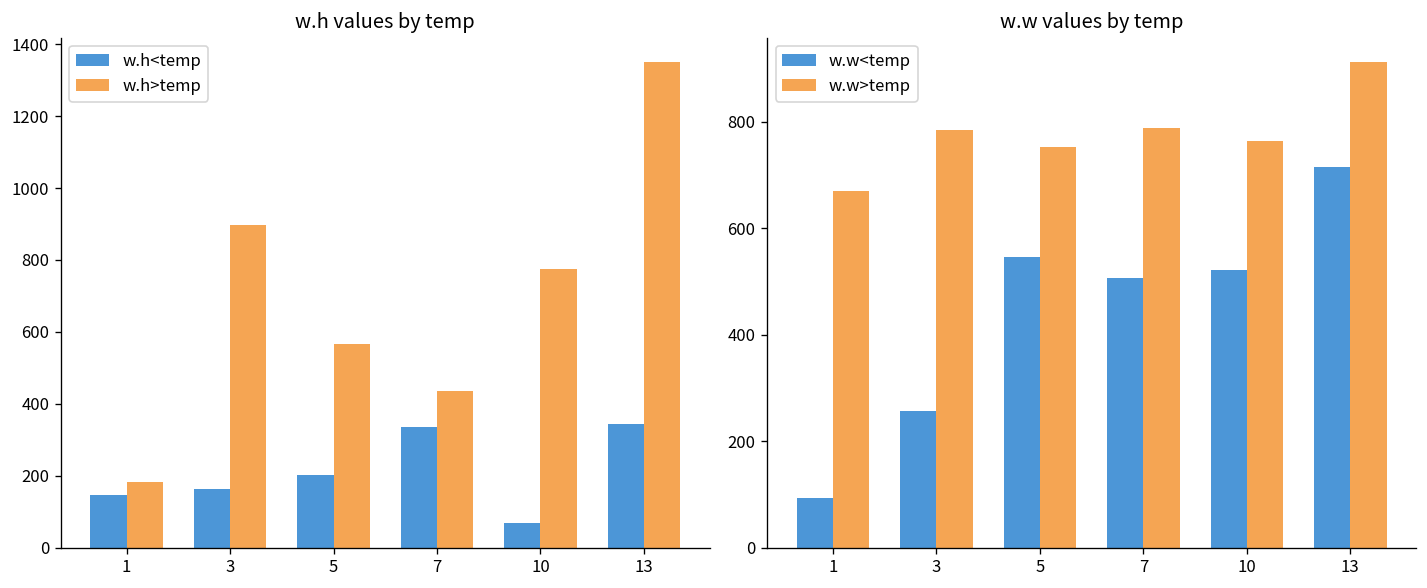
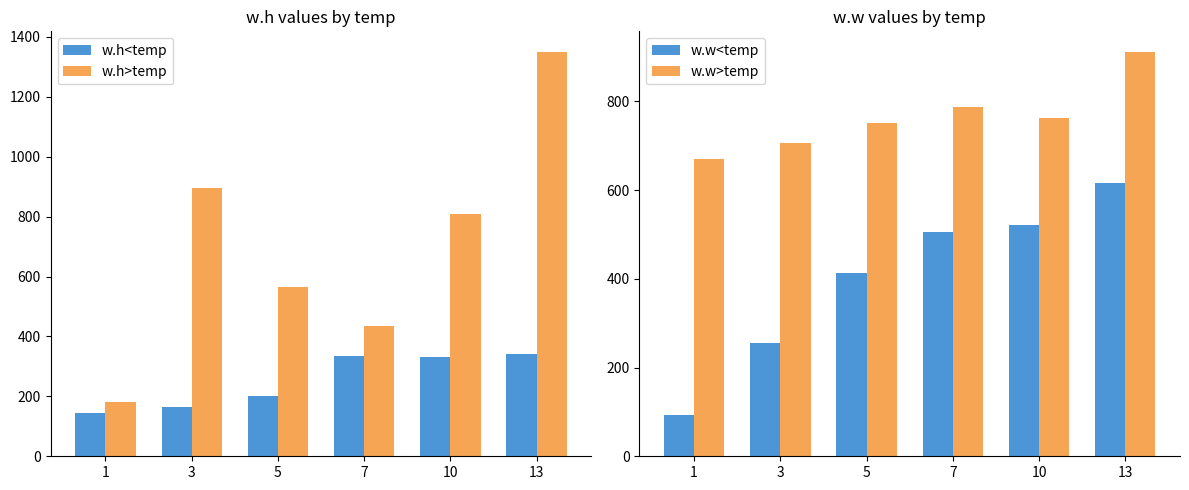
w.h values by temp, w.h<temp, 10: 70 -> 330
w.h values by temp, w.h>temp, 10: 780 -> 810
w.w values by temp, w.w>temp, 3: 790 -> 710
w.w values by temp, w.w<temp, 5: 550 -> 410
w.w values by temp, w.w<temp, 13: 720 -> 620
